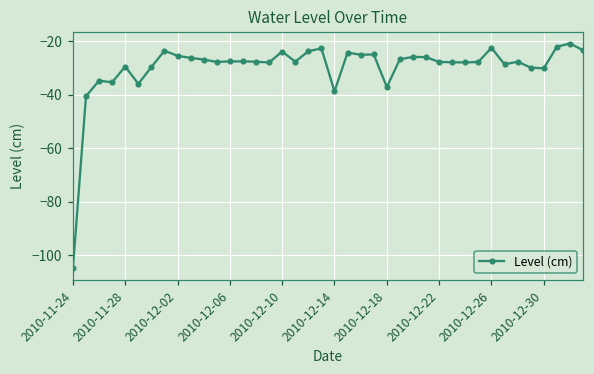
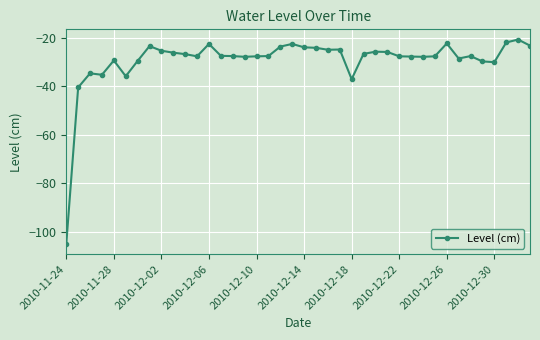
2010-12-06: -28 -> -23
2010-12-10: -24 -> -28
2010-12-14: -39 -> -24
